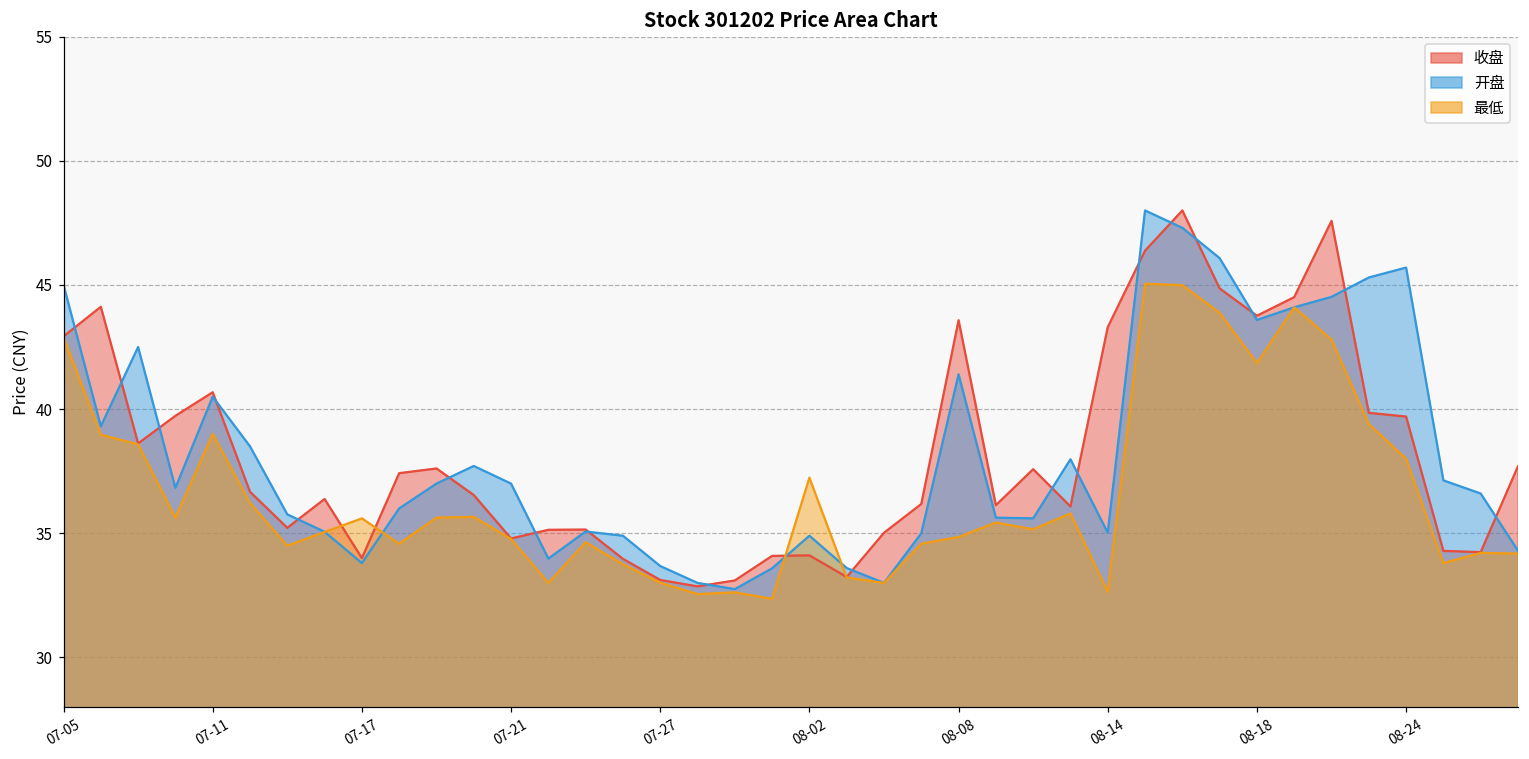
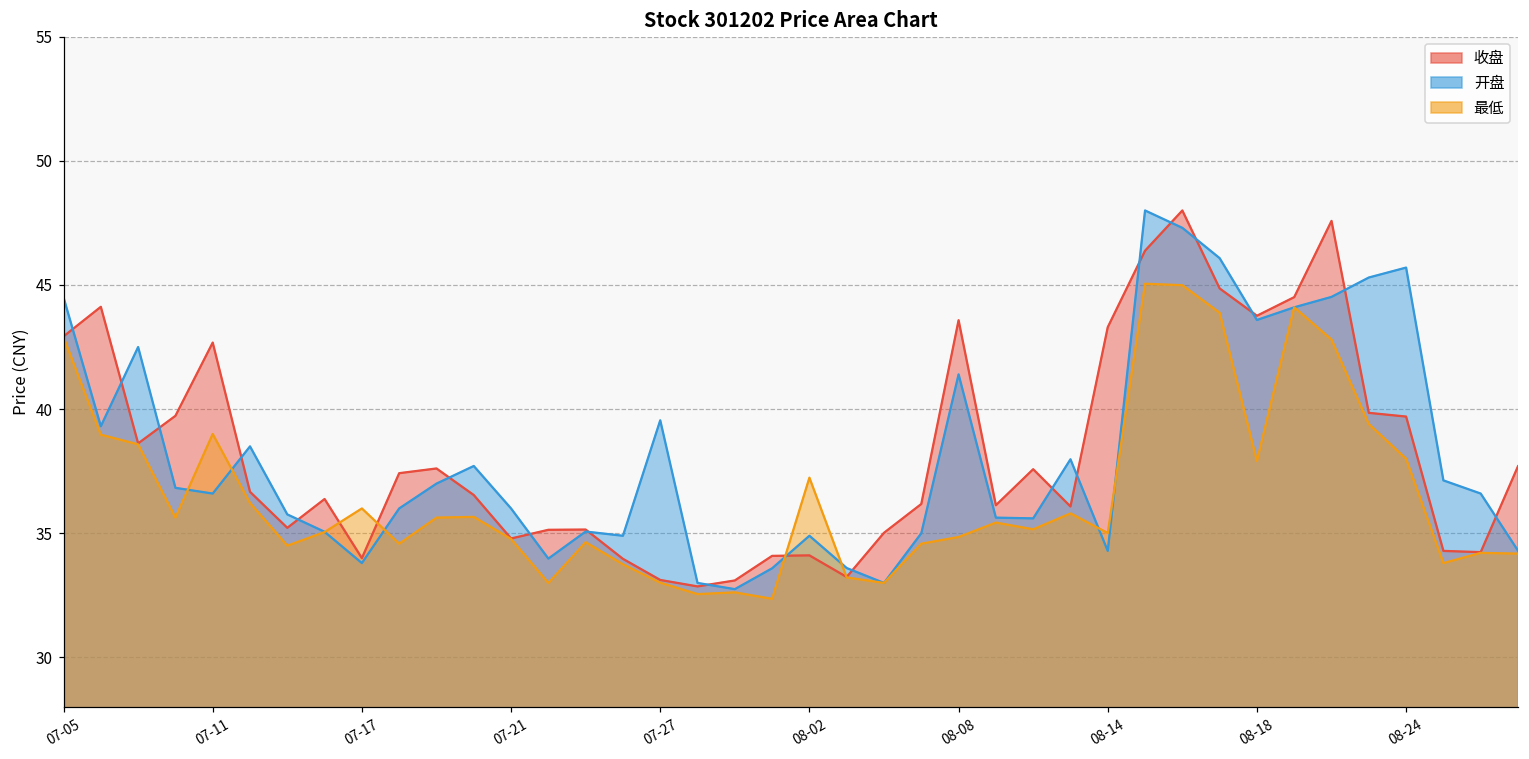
开盘, 07-05: 45.0 -> 44.5
收盘, 07-11: 40.7 -> 42.7
开盘, 07-11: 40.5 -> 36.6
最低, 07-17: 35.6 -> 36.0
开盘, 07-21: 37 -> 36
开盘, 07-27: 33.7 -> 39.6
开盘, 08-14: 35.0 -> 34.3
最低, 08-14: 32.6 -> 35.0
最低, 08-18: 41.9 -> 37.9
